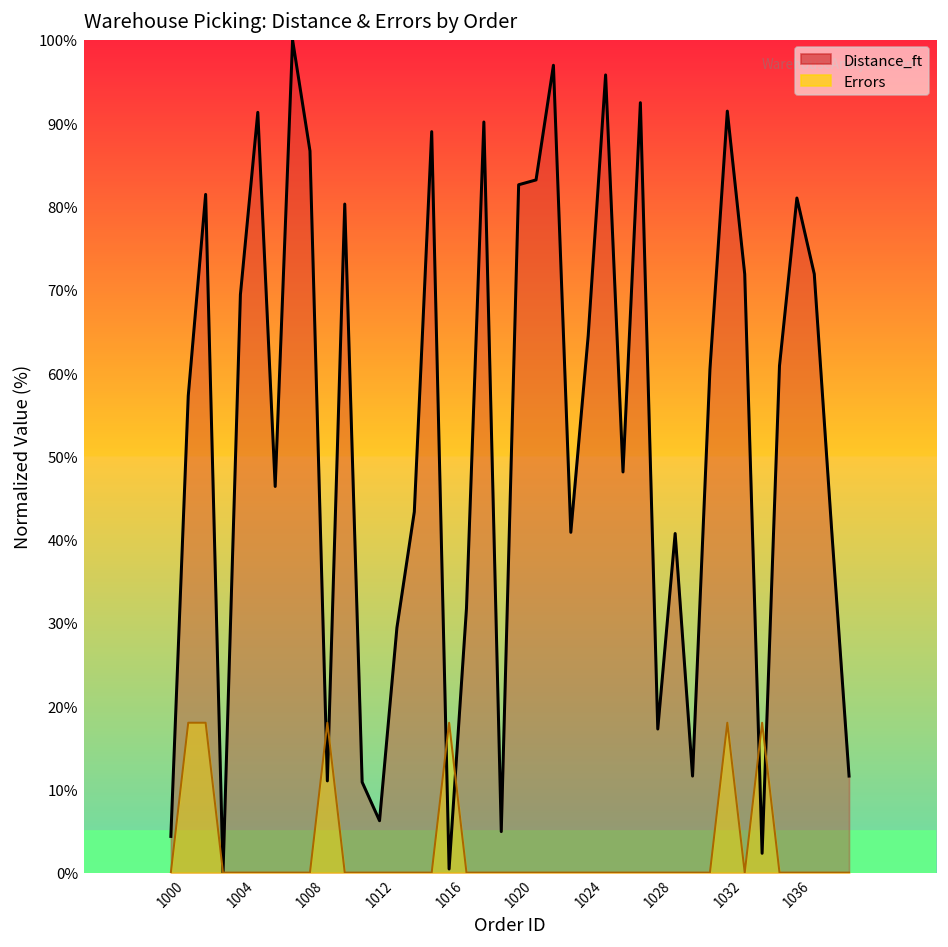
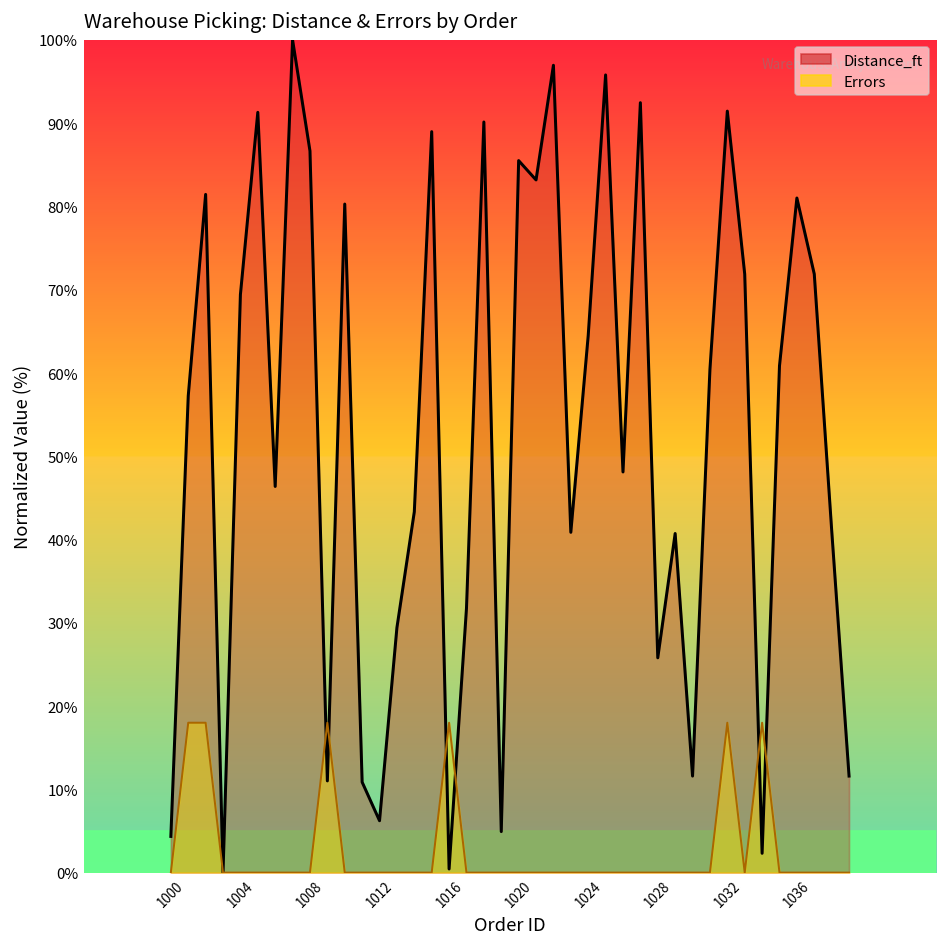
Distance_ft, 1020: 83% -> 86%
Distance_ft, 1028: 17% -> 26%
